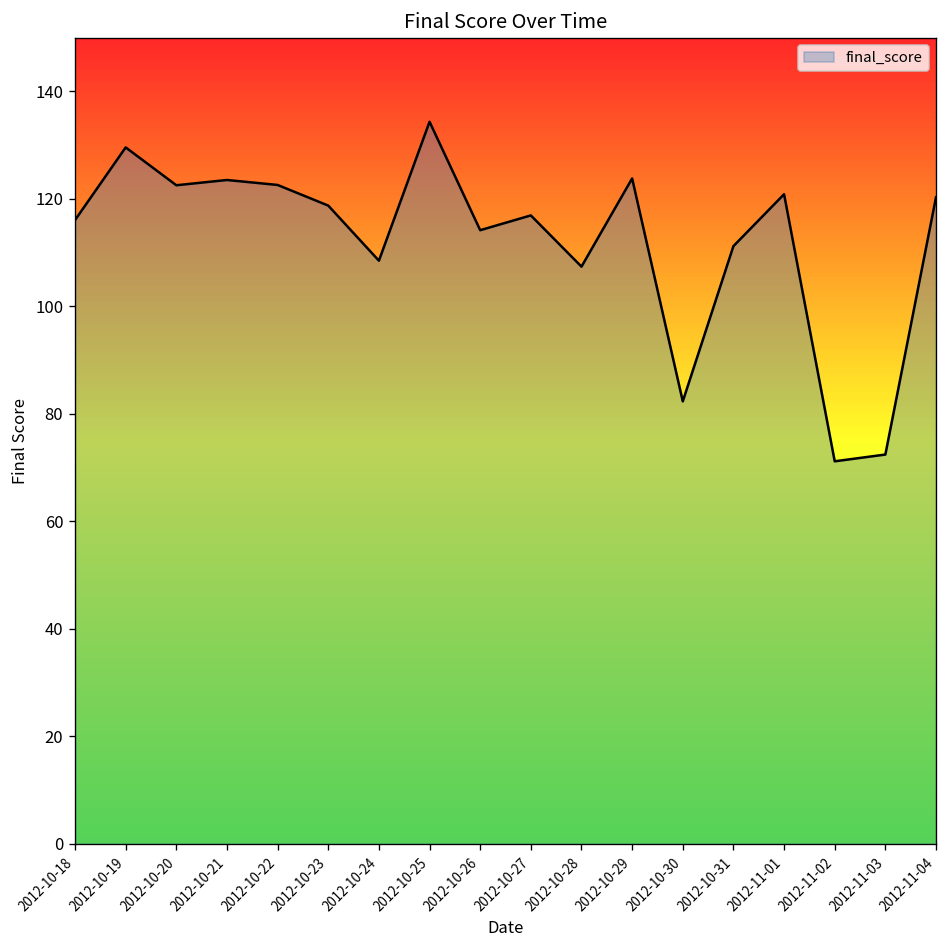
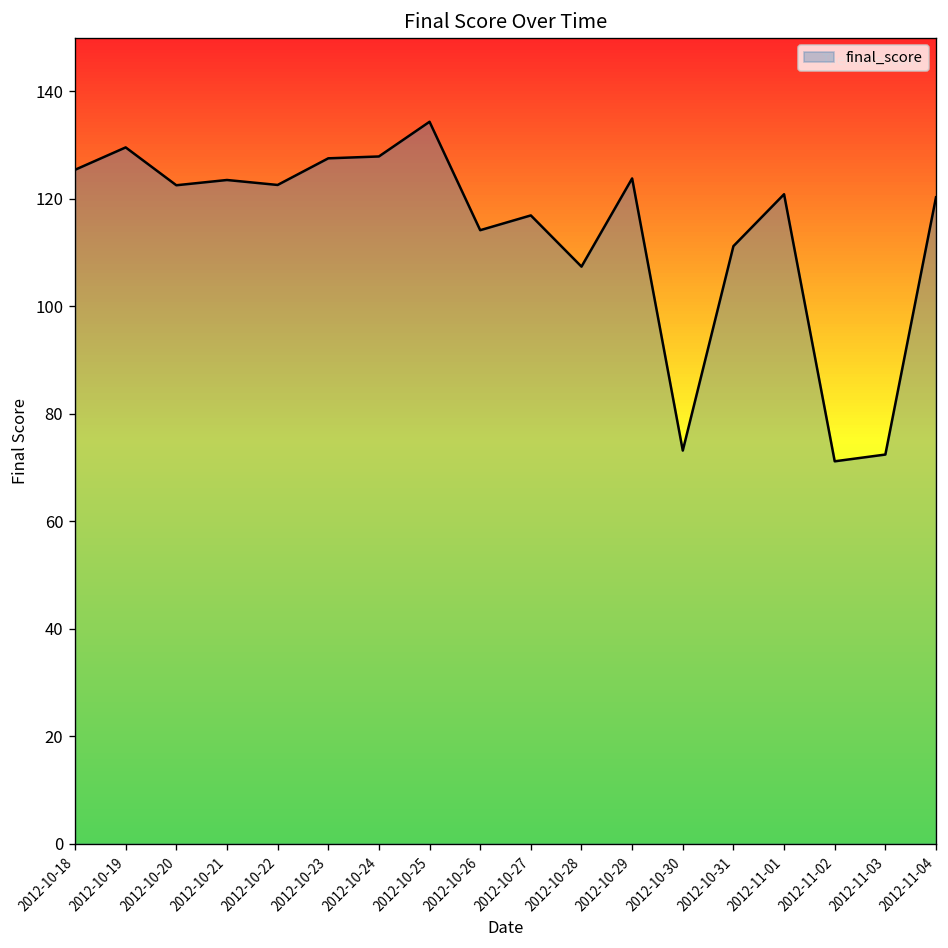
2012-10-18: 116 -> 125
2012-10-23: 119 -> 128
2012-10-24: 108 -> 128
2012-10-30: 82 -> 73
